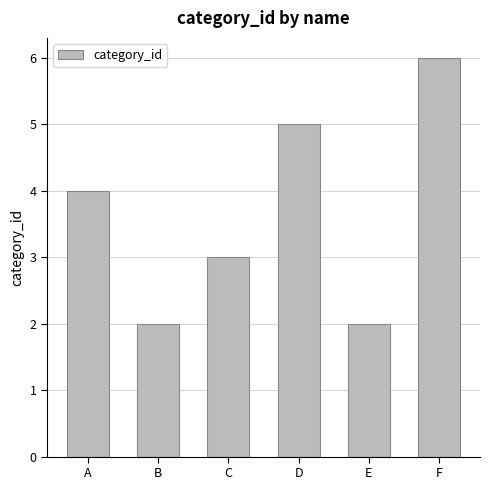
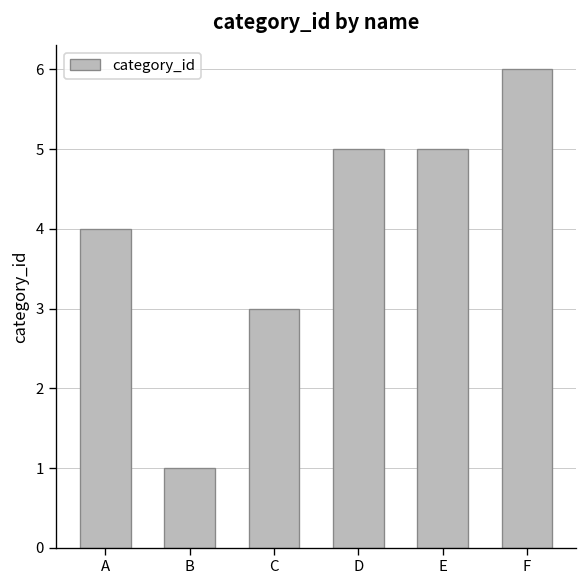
B: 2 -> 1
E: 2 -> 5
